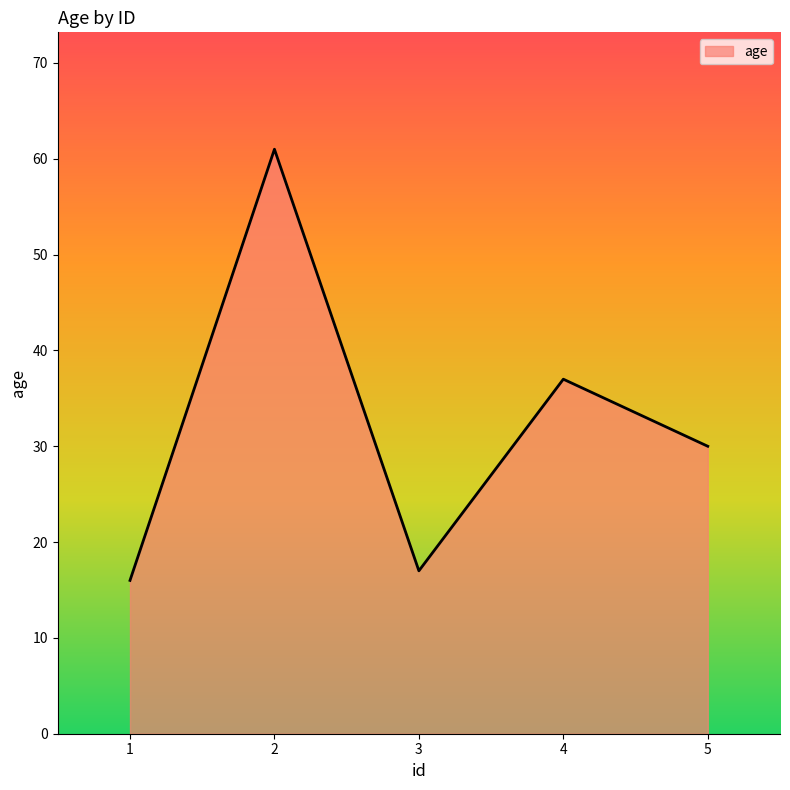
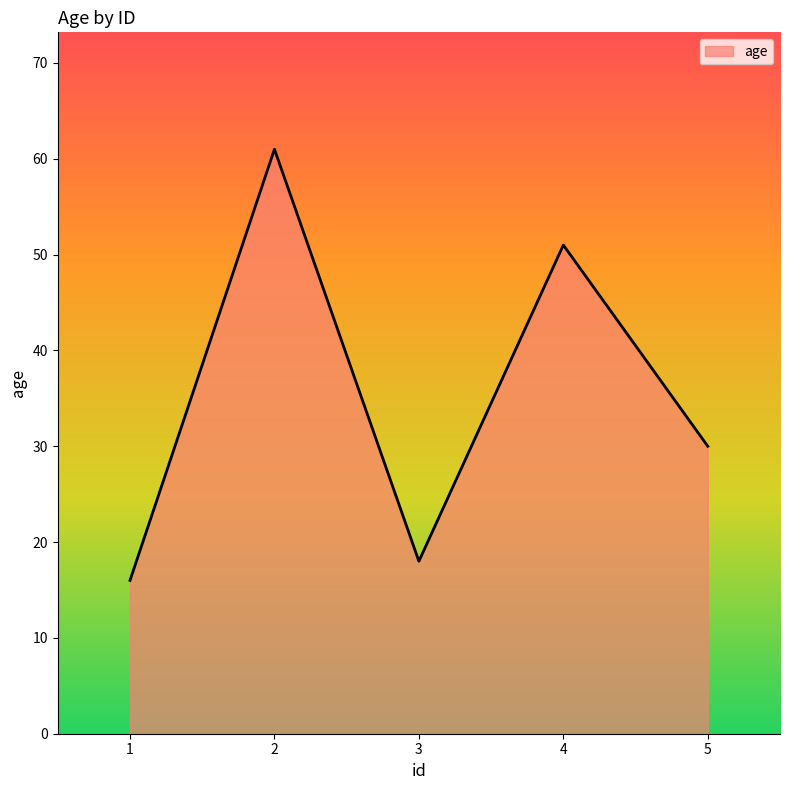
3: 17 -> 18
4: 37 -> 51
